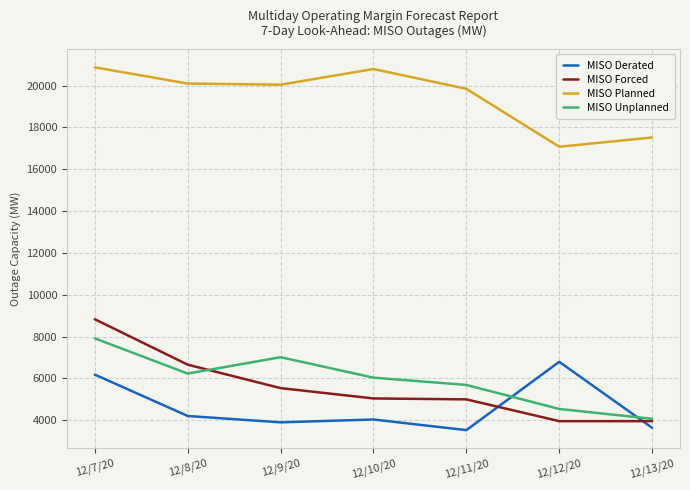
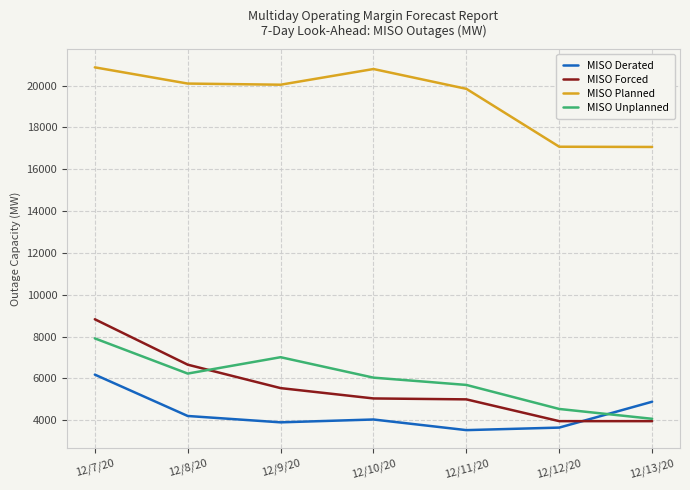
MISO Derated, 12/12/20: 6800 -> 3700
MISO Derated, 12/13/20: 3600 -> 4900
MISO Planned, 12/13/20: 17500 -> 17100
